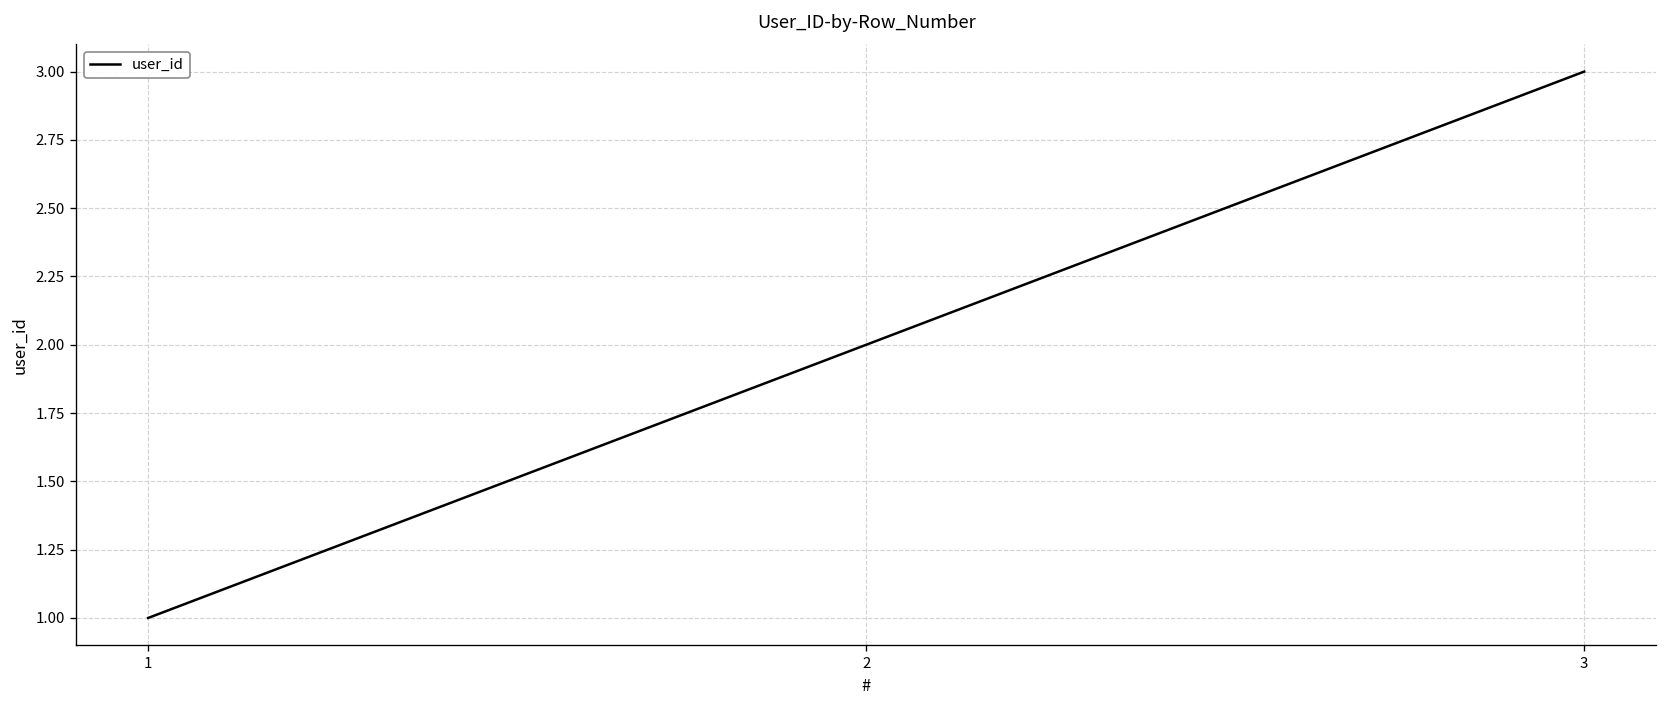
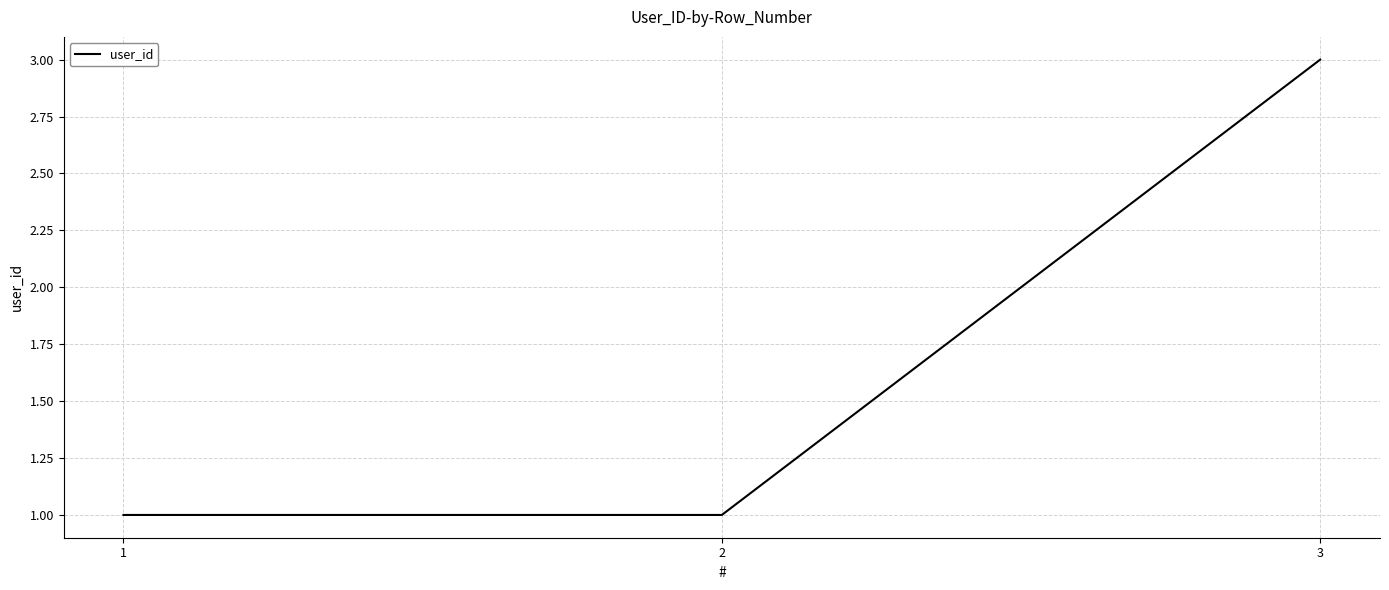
2: 2 -> 1
